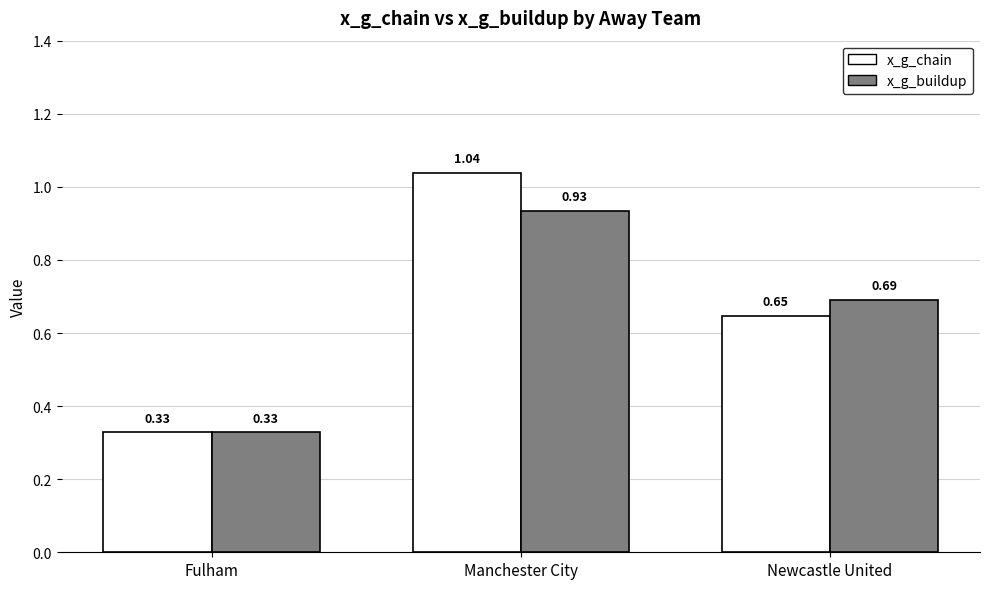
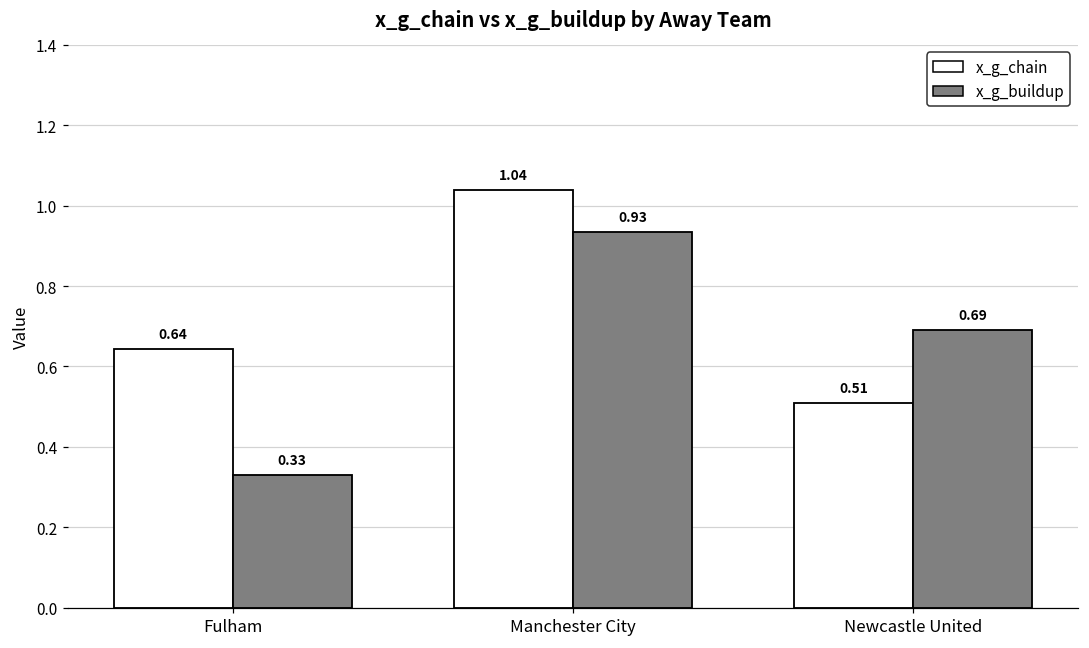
x_g_chain, Fulham: 0.33 -> 0.64
x_g_chain, Newcastle United: 0.65 -> 0.51
